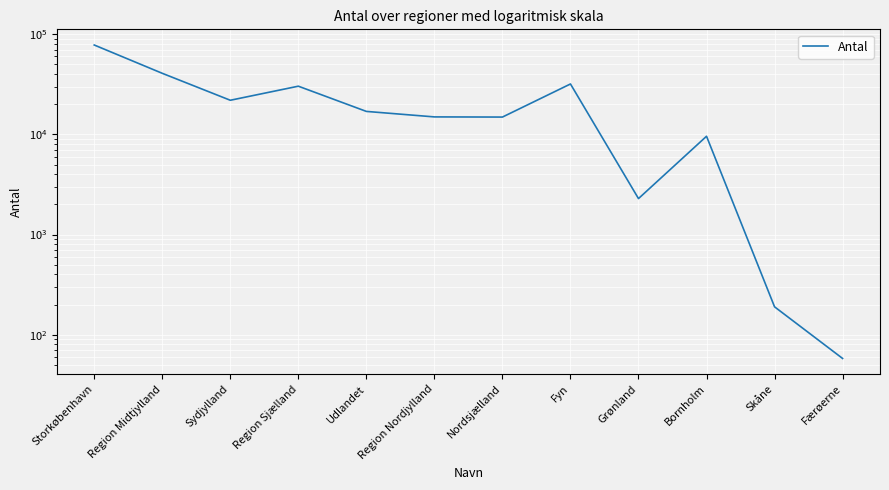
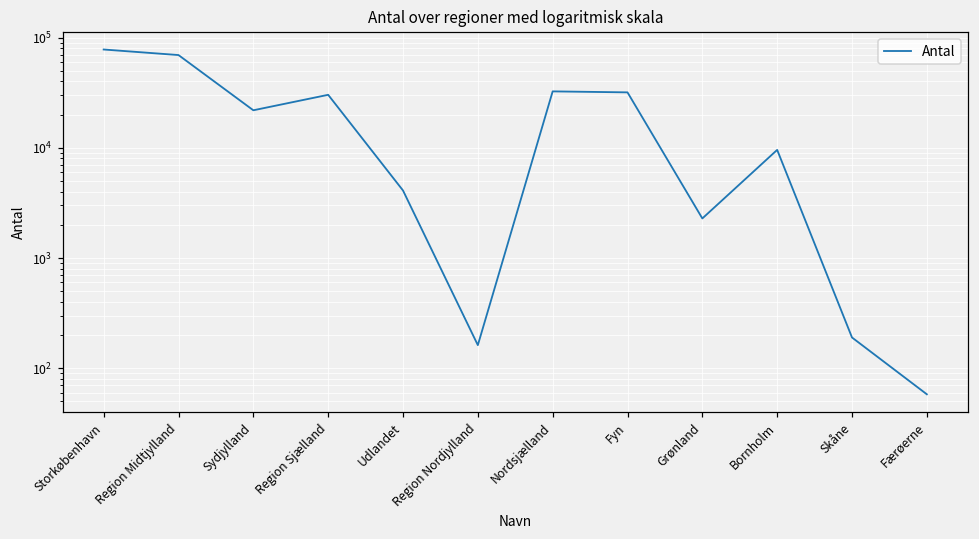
Region Midtjylland: 41000 -> 70000
Udlandet: 17000 -> 4100
Region Nordjylland: 15000 -> 160
Nordsjælland: 15000 -> 33000
